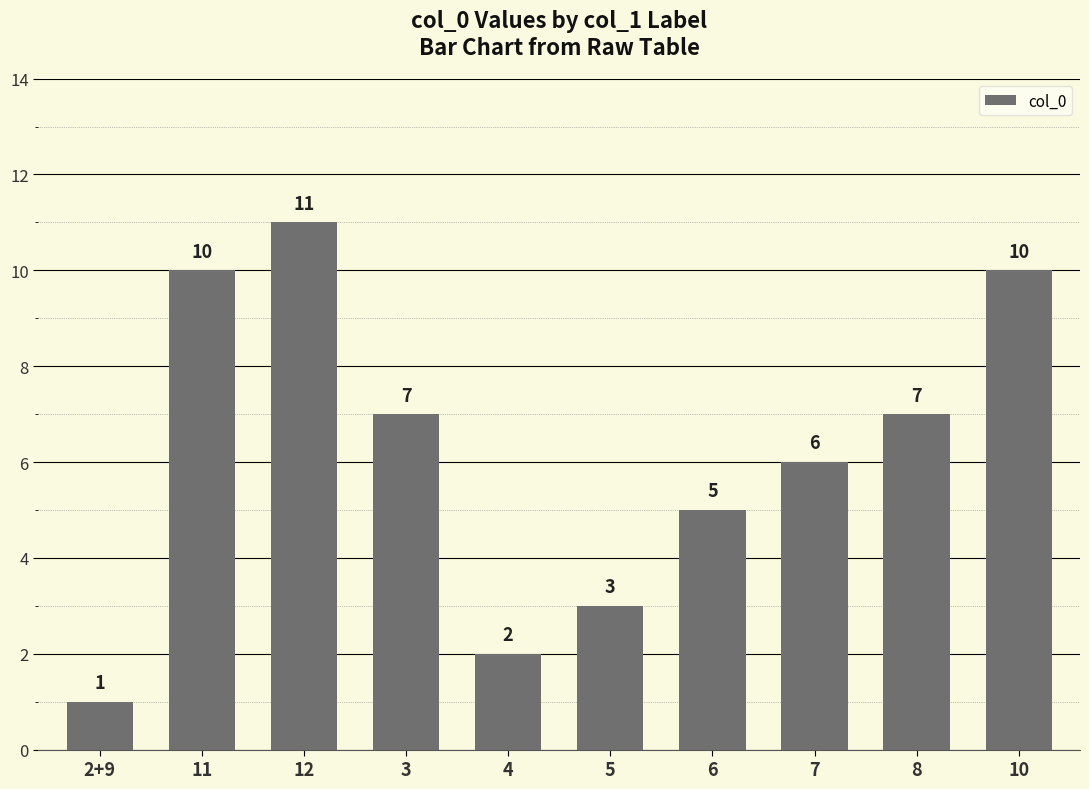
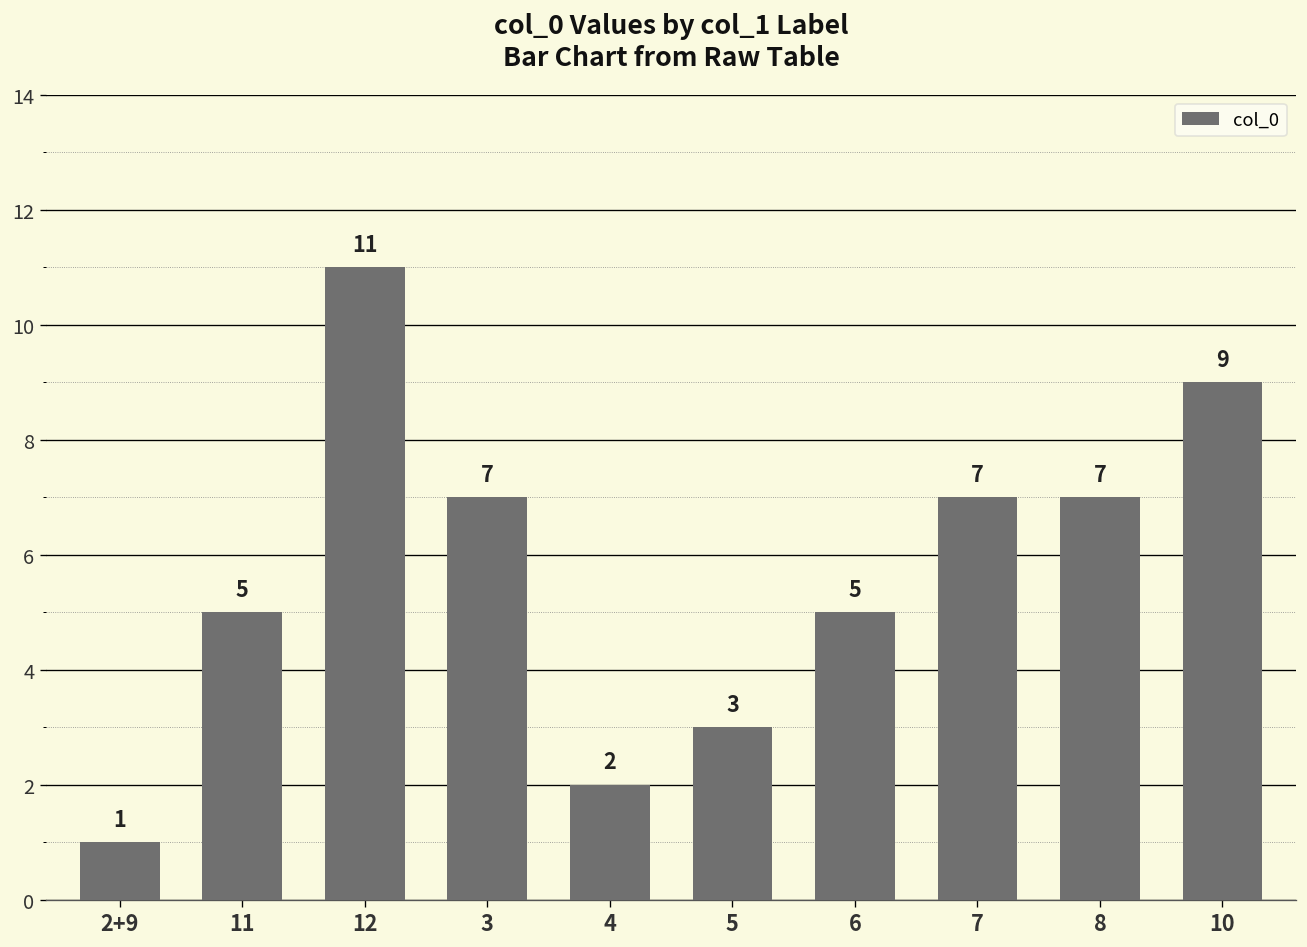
11: 10 -> 5
7: 6 -> 7
10: 10 -> 9
